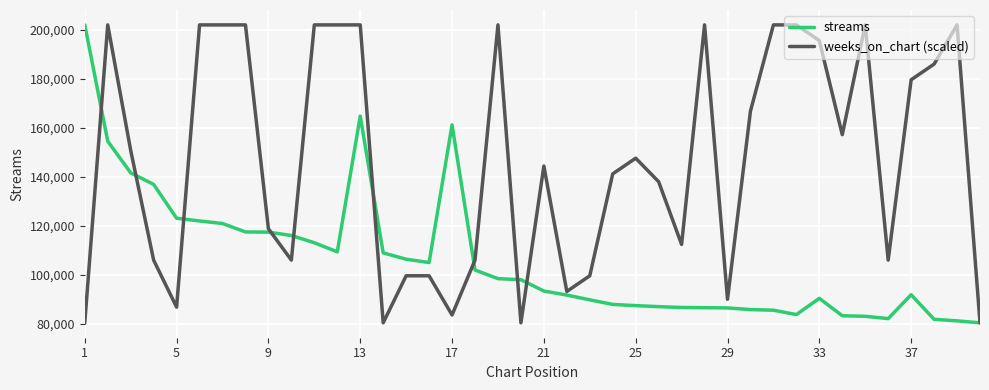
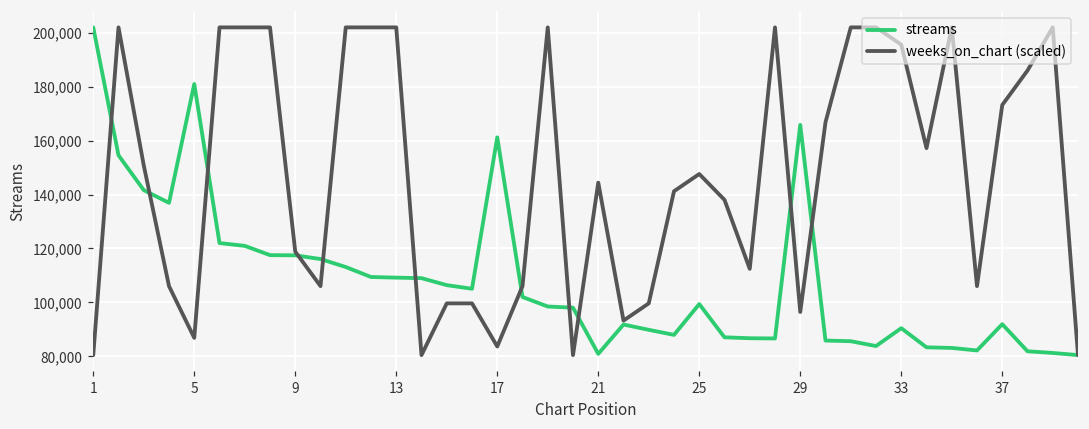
streams, 5: 123,000 -> 181,000
streams, 13: 165,000 -> 109,000
streams, 21: 93,000 -> 81,000
streams, 25: 87,000 -> 99,000
streams, 29: 87,000 -> 166,000
weeks_on_chart (scaled), 29: 90,000 -> 96,000
weeks_on_chart (scaled), 37: 180,000 -> 173,000
